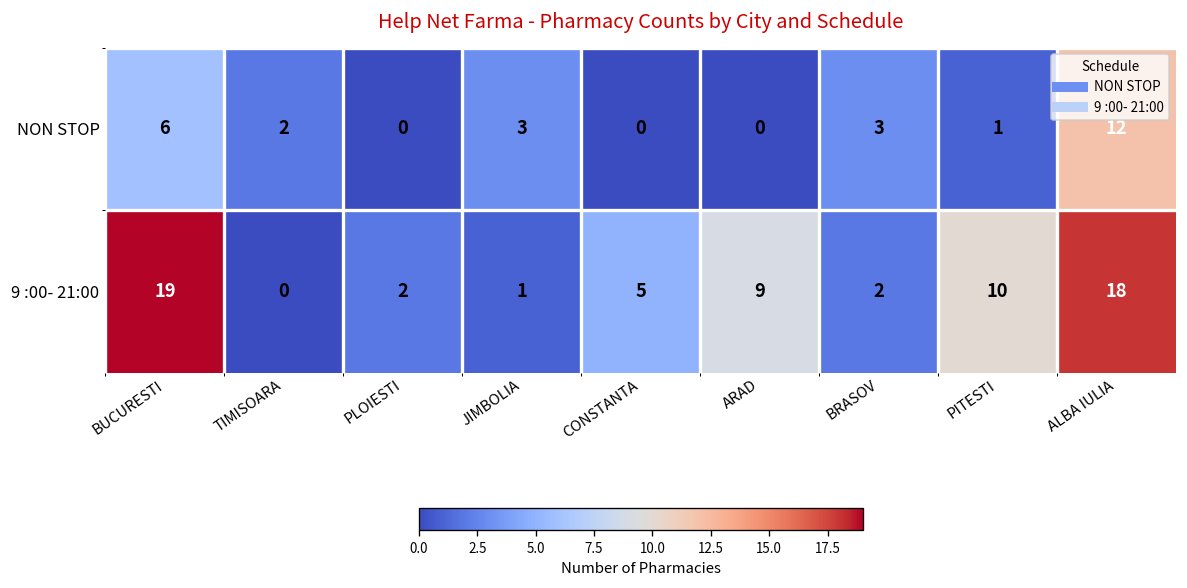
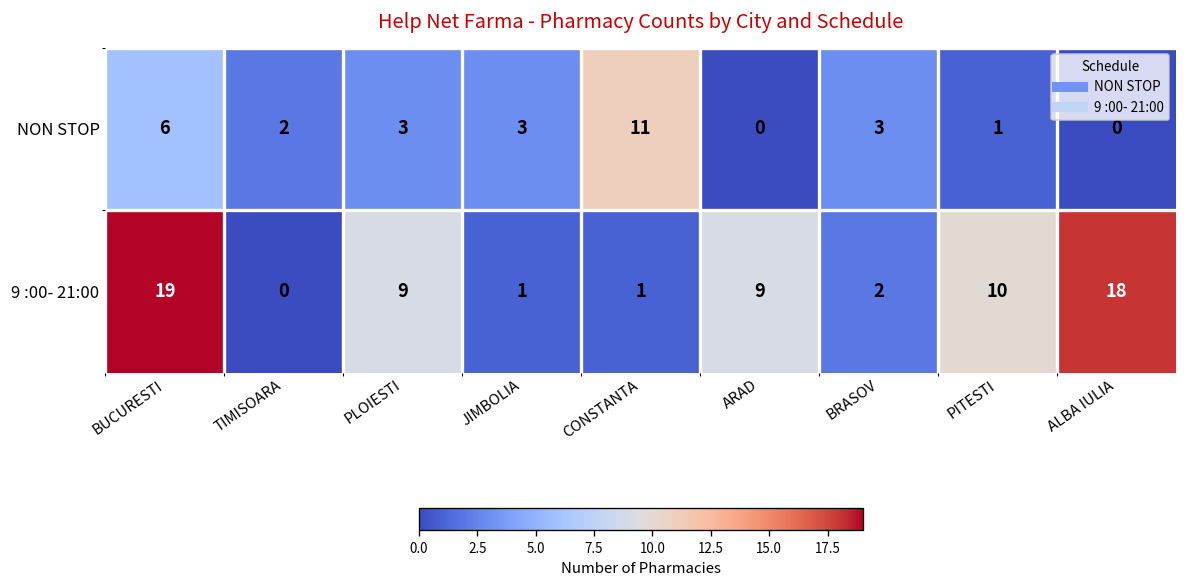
NON STOP, PLOIESTI: 0 -> 3
NON STOP, CONSTANTA: 0 -> 11
NON STOP, ALBA IULIA: 12 -> 0
9 :00- 21:00, PLOIESTI: 2 -> 9
9 :00- 21:00, CONSTANTA: 5 -> 1
